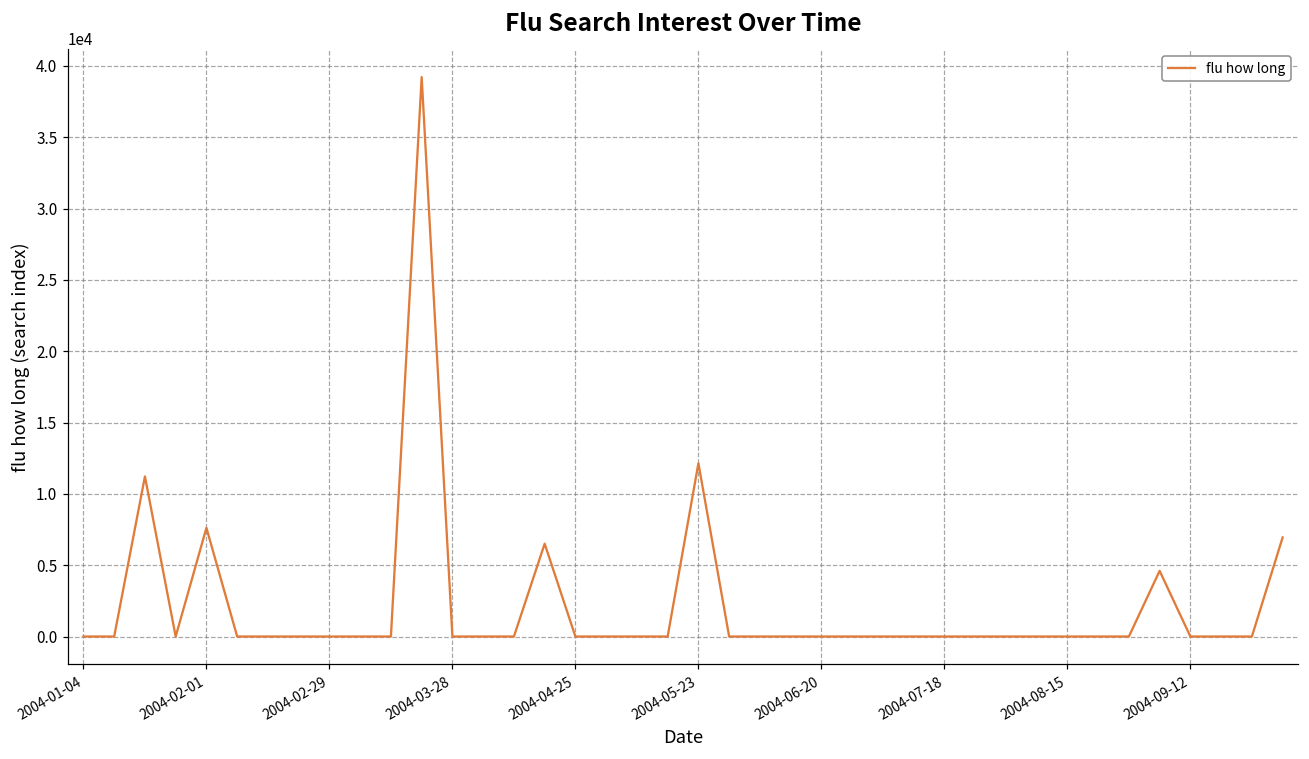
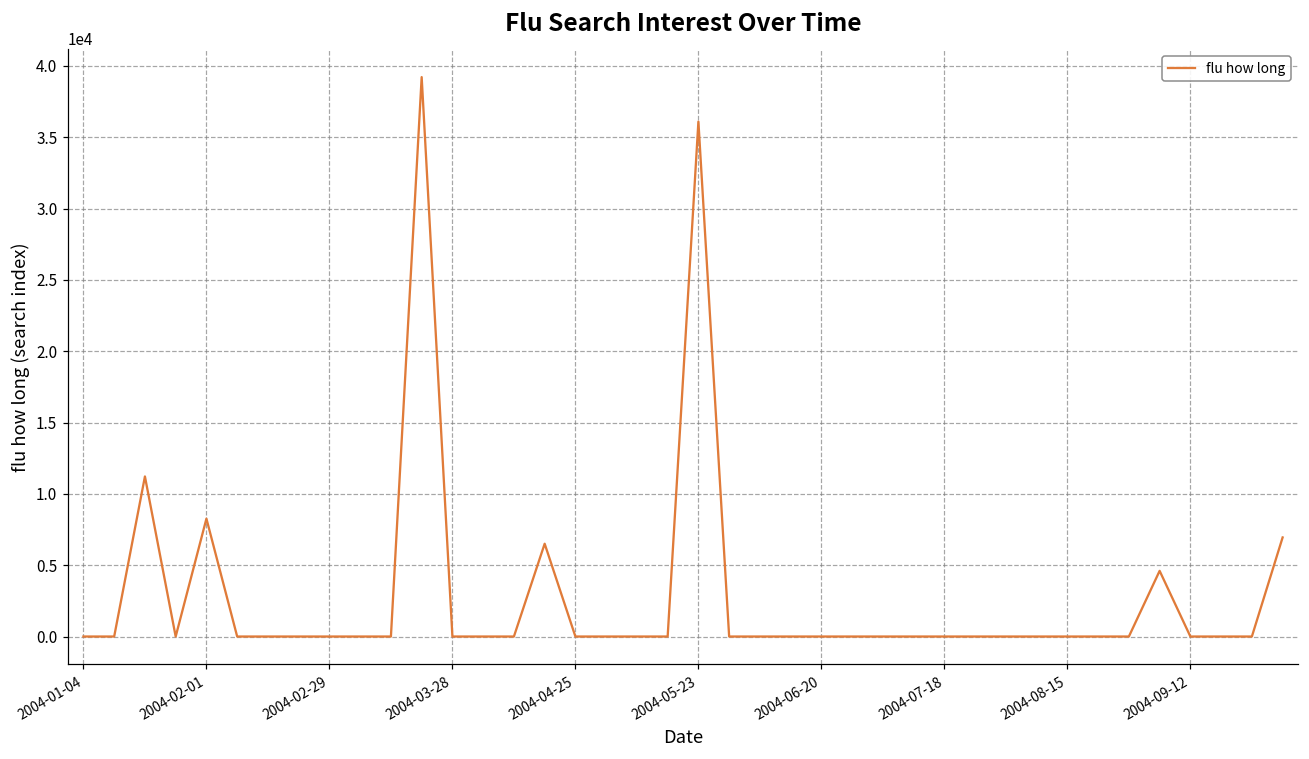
2004-02-01: 7600 -> 8300
2004-05-23: 12100 -> 36100
